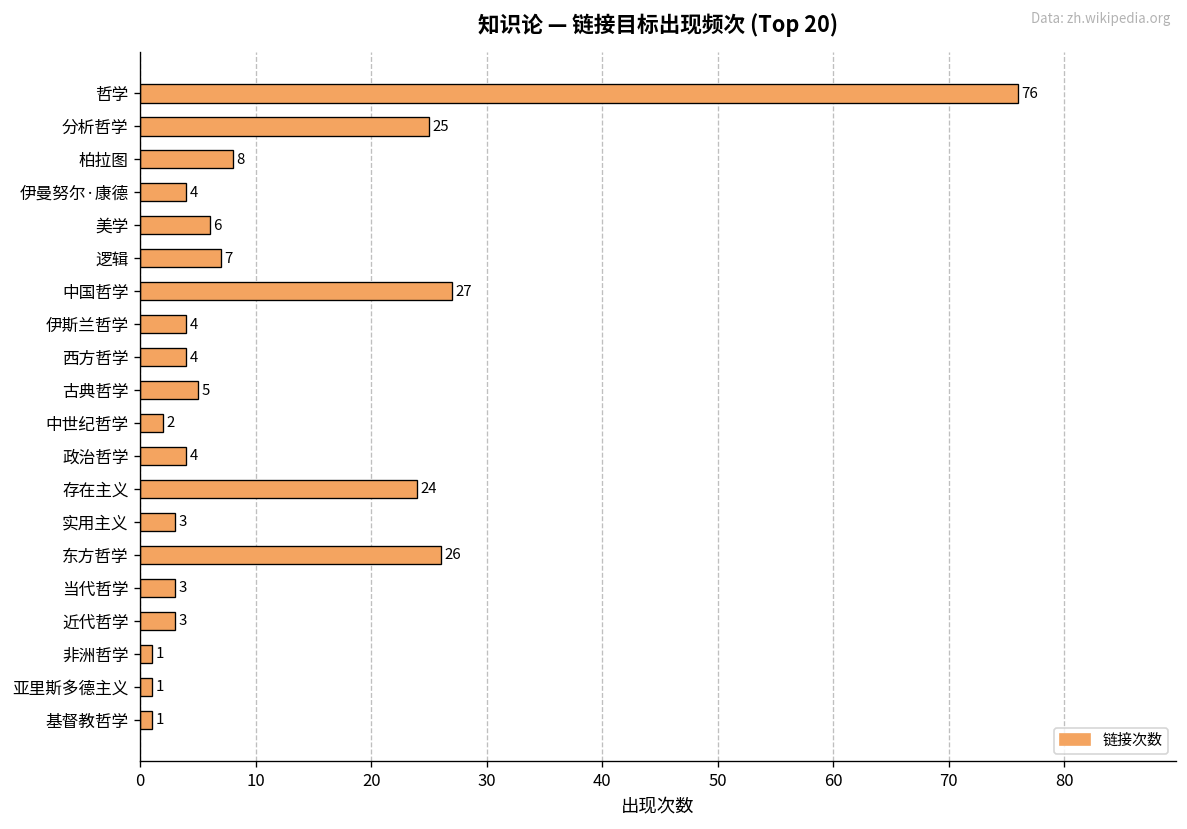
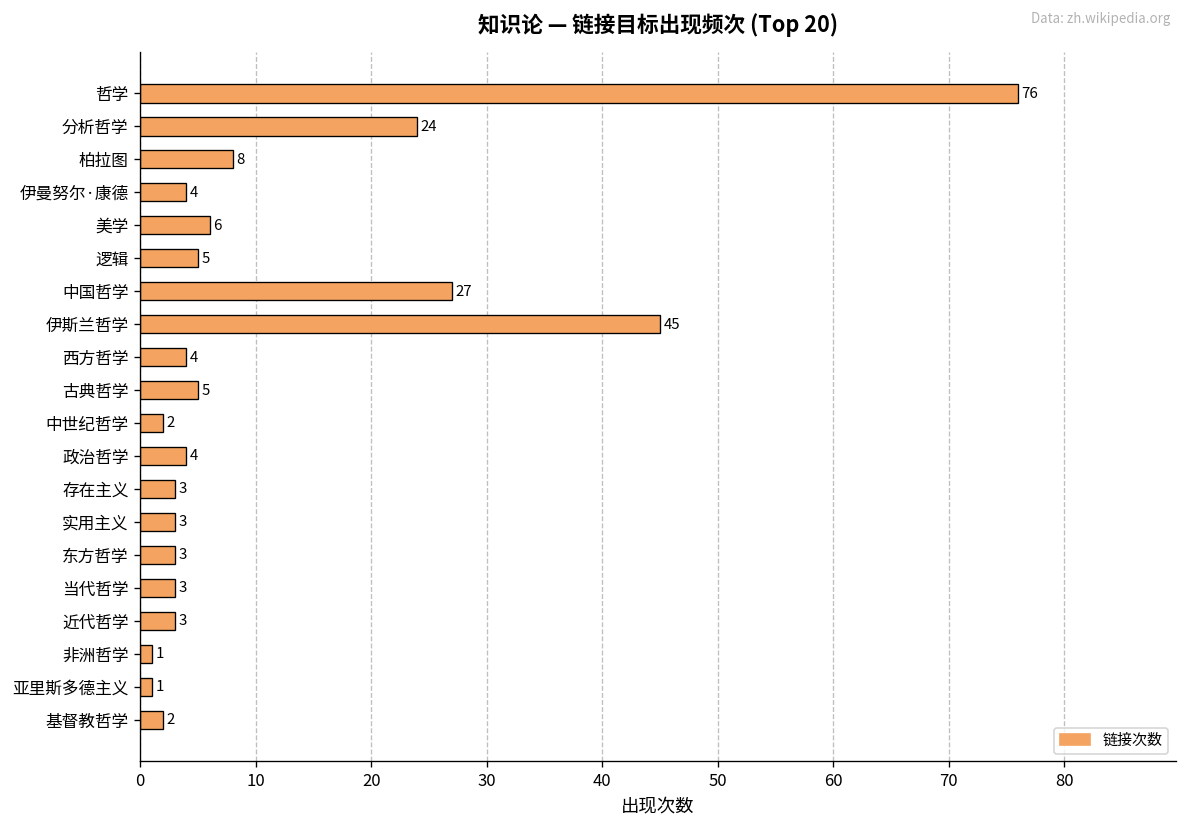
分析哲学: 25 -> 24
逻辑: 7 -> 5
伊斯兰哲学: 4 -> 45
存在主义: 24 -> 3
东方哲学: 26 -> 3
基督教哲学: 1 -> 2
